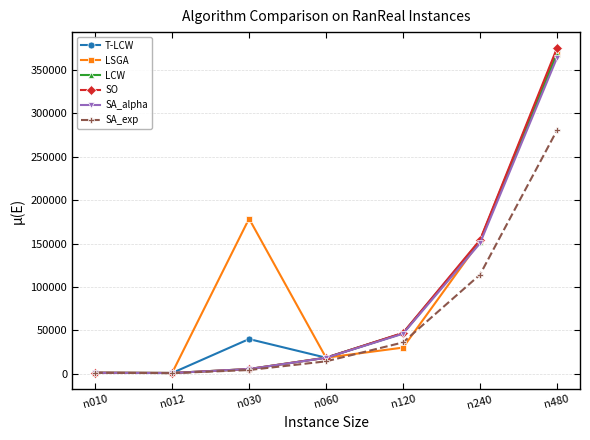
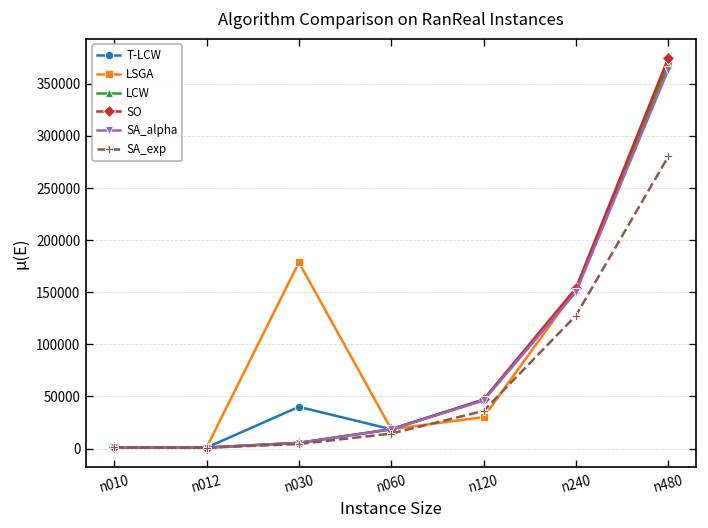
SA_exp, n240: 110000 -> 130000
